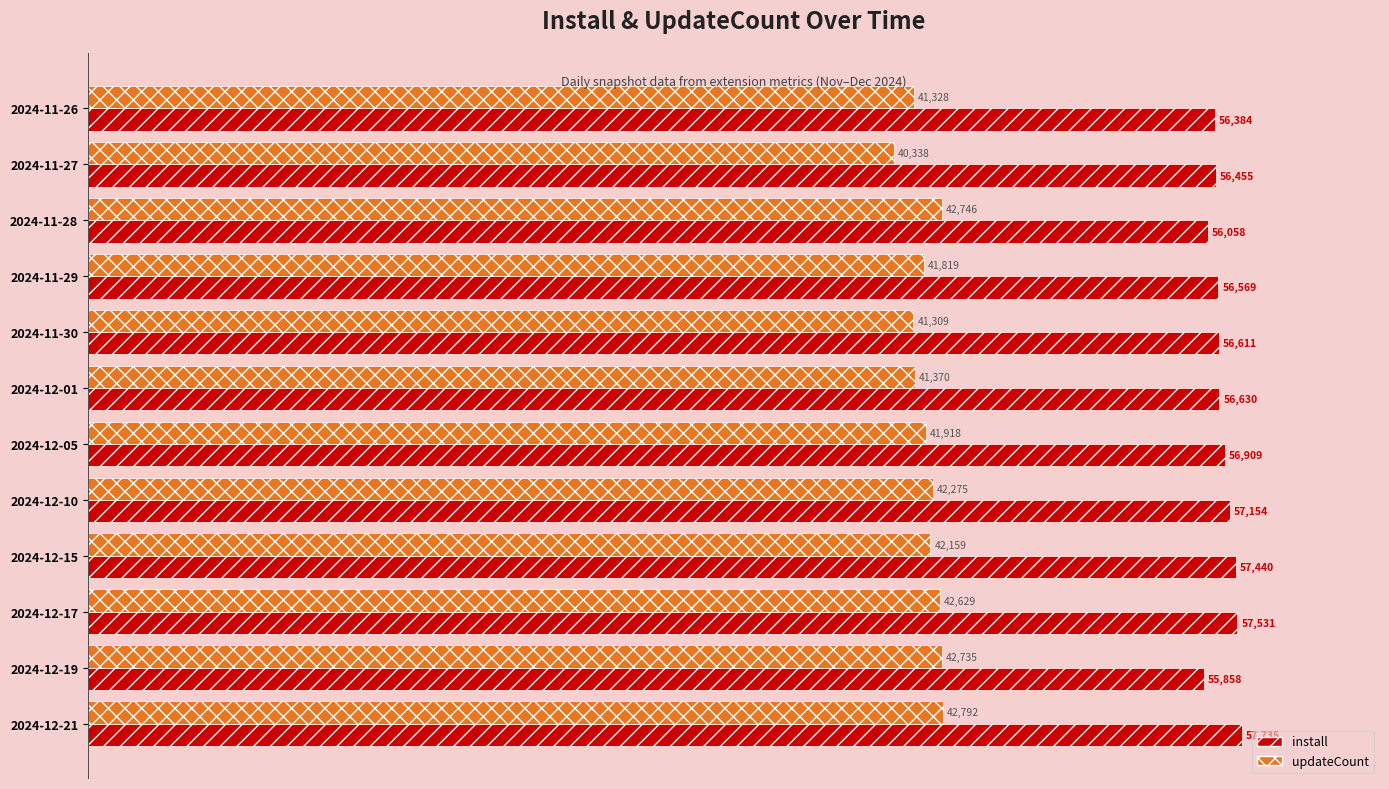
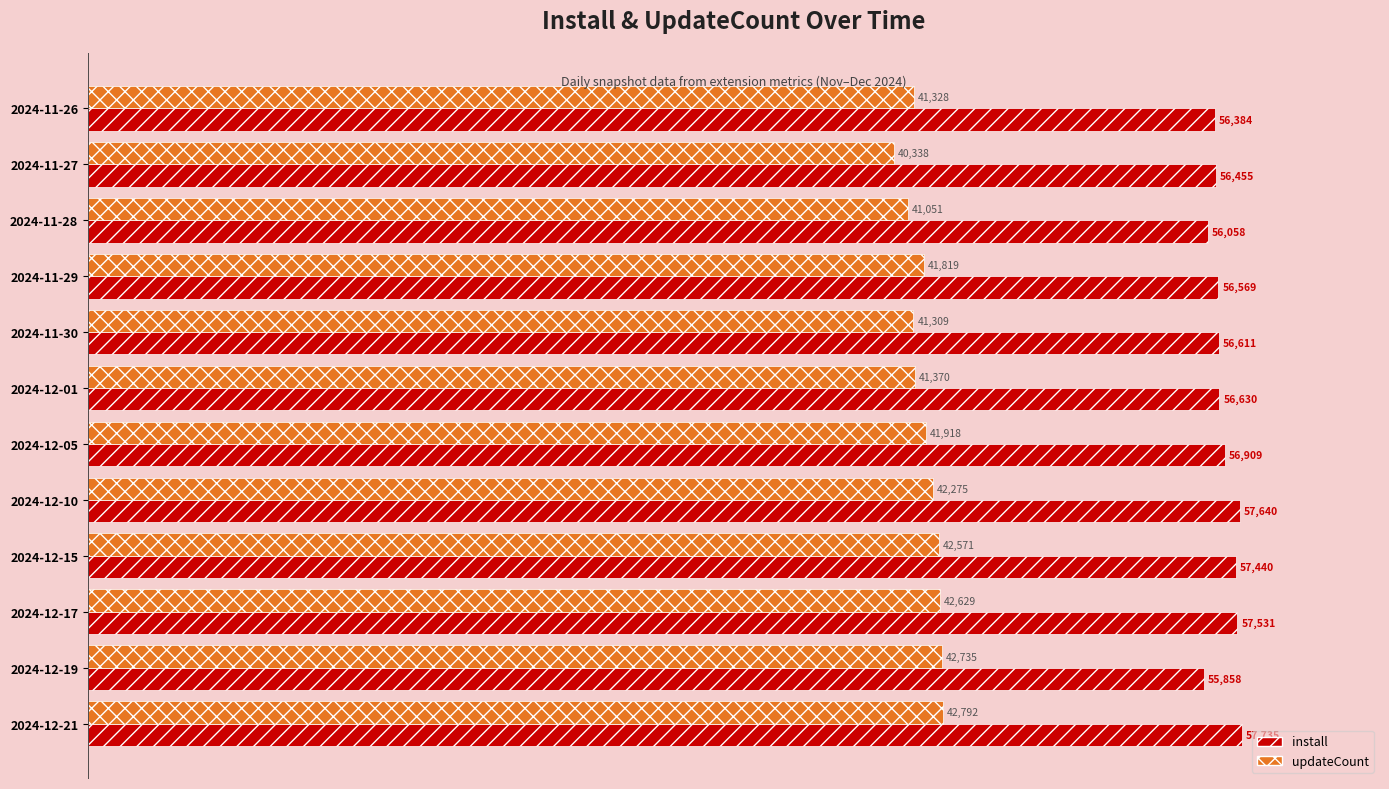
updateCount, 2024-11-28: 42,746 -> 41,051
install, 2024-12-10: 57,154 -> 57,640
updateCount, 2024-12-15: 42,159 -> 42,571
